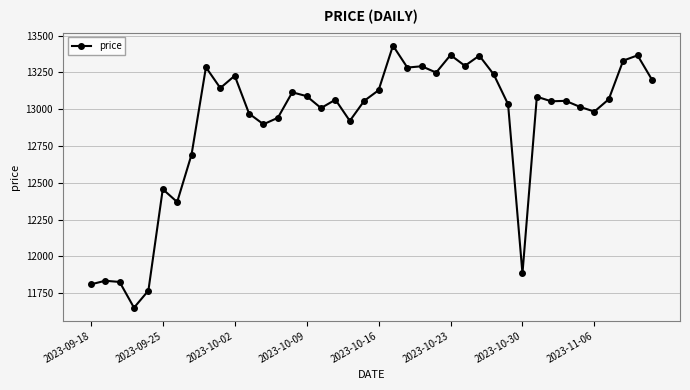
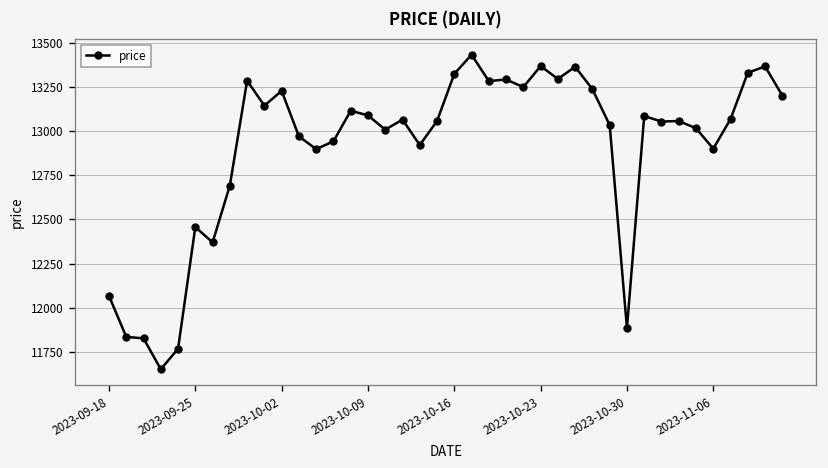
2023-09-18: 11810 -> 12070
2023-10-16: 13130 -> 13320
2023-11-06: 12980 -> 12900
